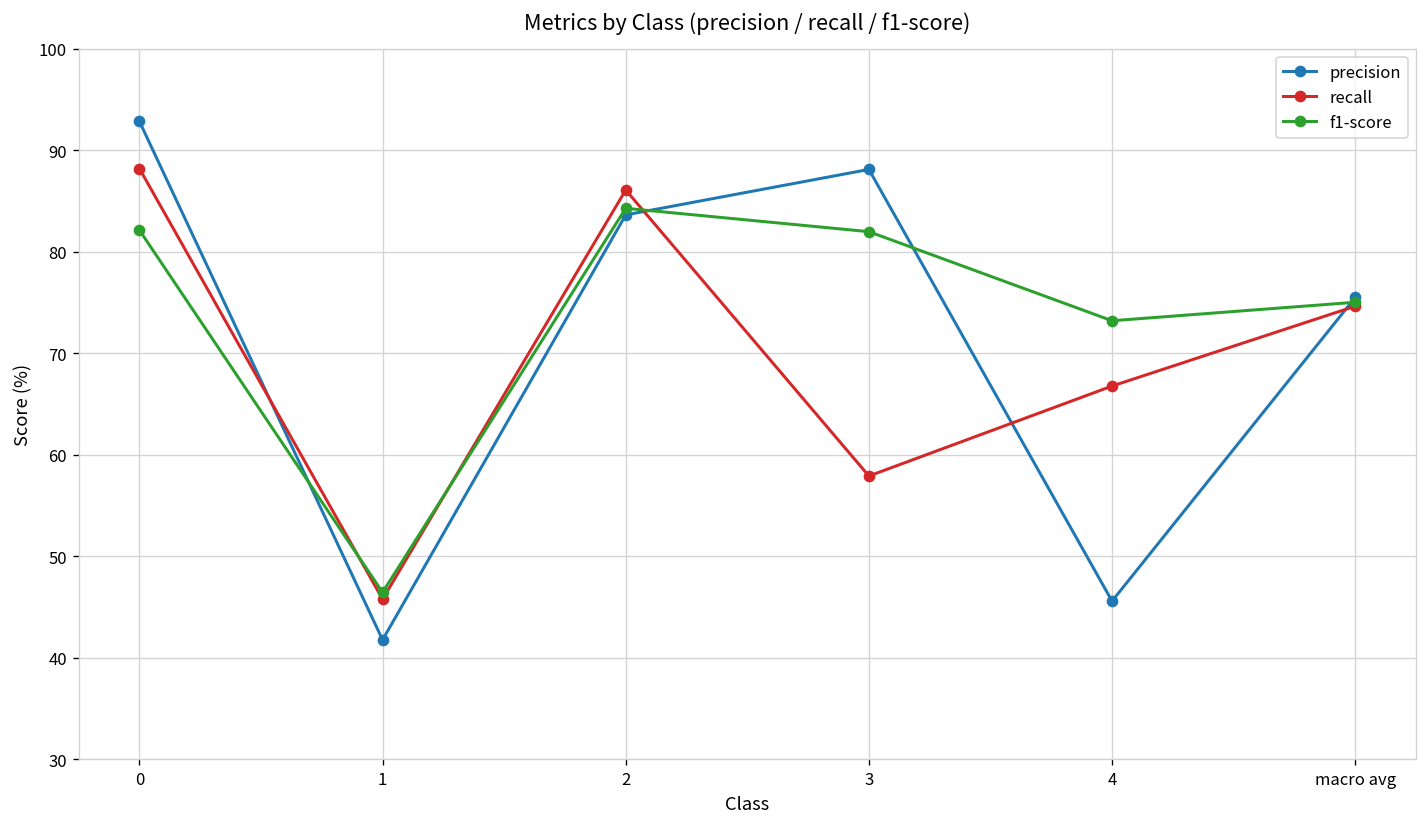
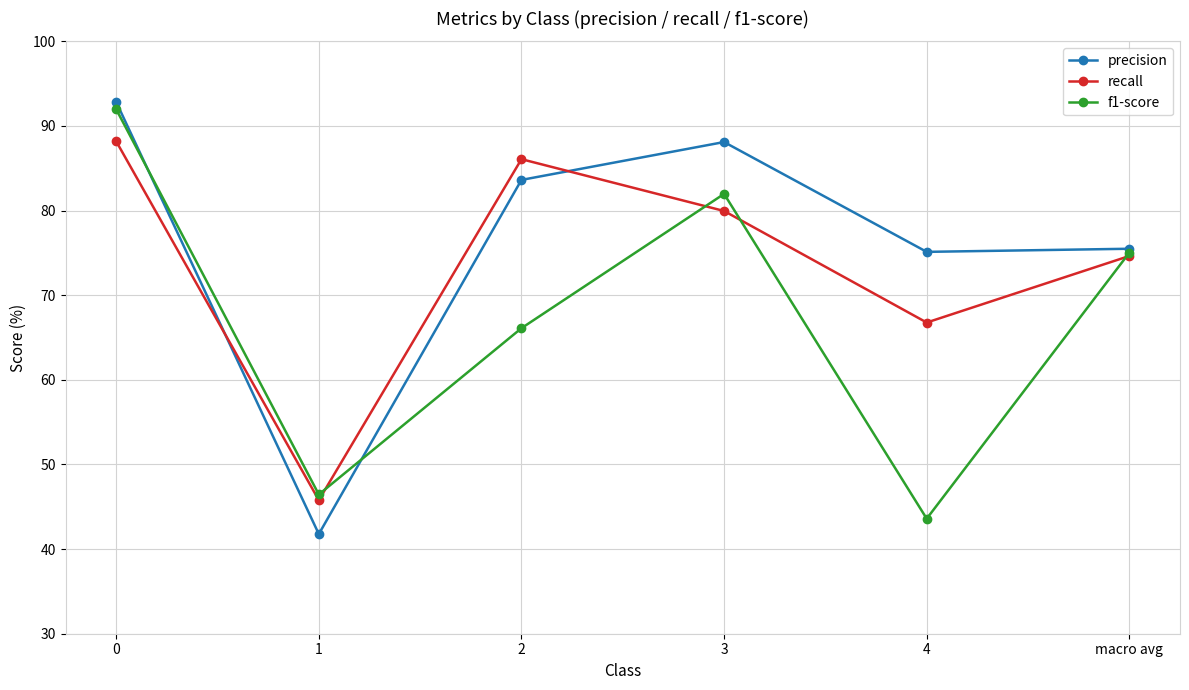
f1-score, 0: 82 -> 92
f1-score, 2: 84 -> 66
recall, 3: 58 -> 80
precision, 4: 46 -> 75
f1-score, 4: 73 -> 44
